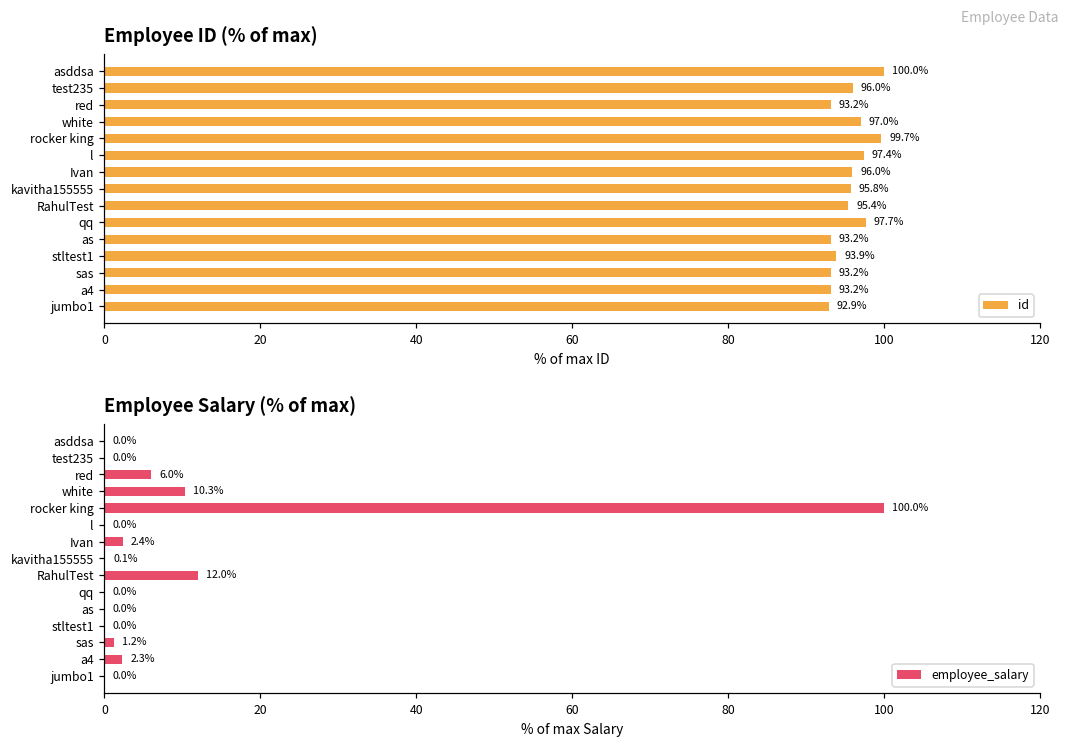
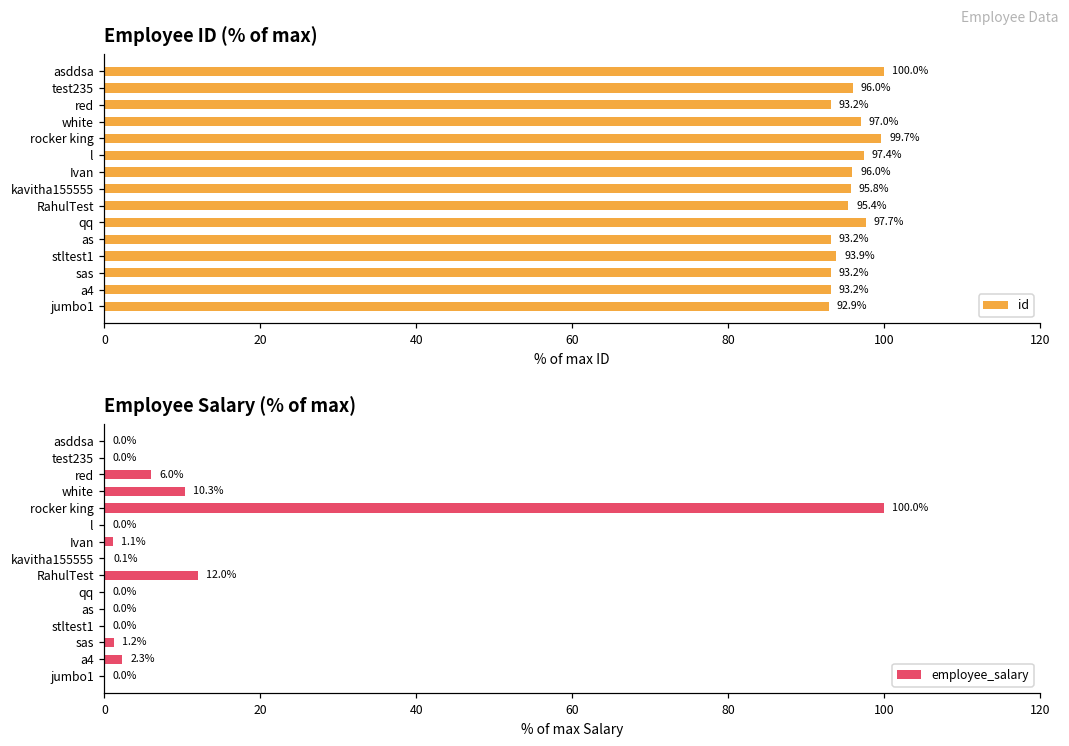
Employee Salary (% of max), Ivan: 2.4% -> 1.1%
